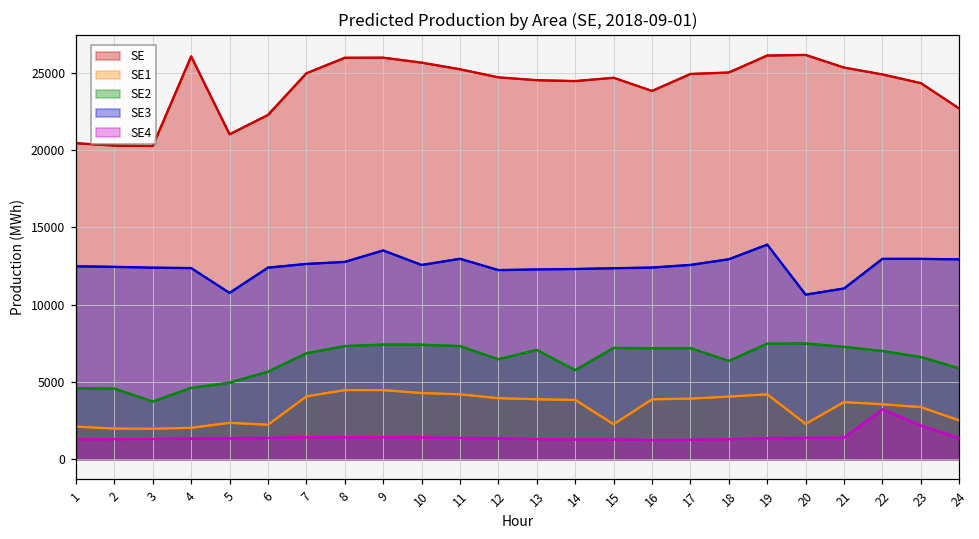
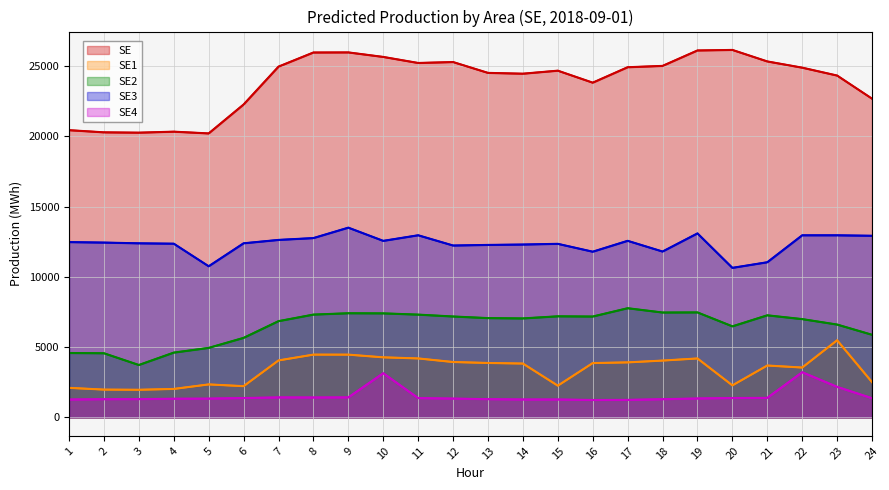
SE, 4: 26000 -> 20300
SE, 5: 21000 -> 20200
SE4, 10: 1400 -> 3100
SE, 12: 24700 -> 25300
SE2, 12: 6500 -> 7200
SE2, 14: 5800 -> 7000
SE3, 16: 12400 -> 11800
SE2, 17: 7200 -> 7800
SE2, 18: 6400 -> 7500
SE3, 18: 12900 -> 11800
SE3, 19: 13900 -> 13100
SE2, 20: 7500 -> 6500
SE1, 23: 3400 -> 5500
